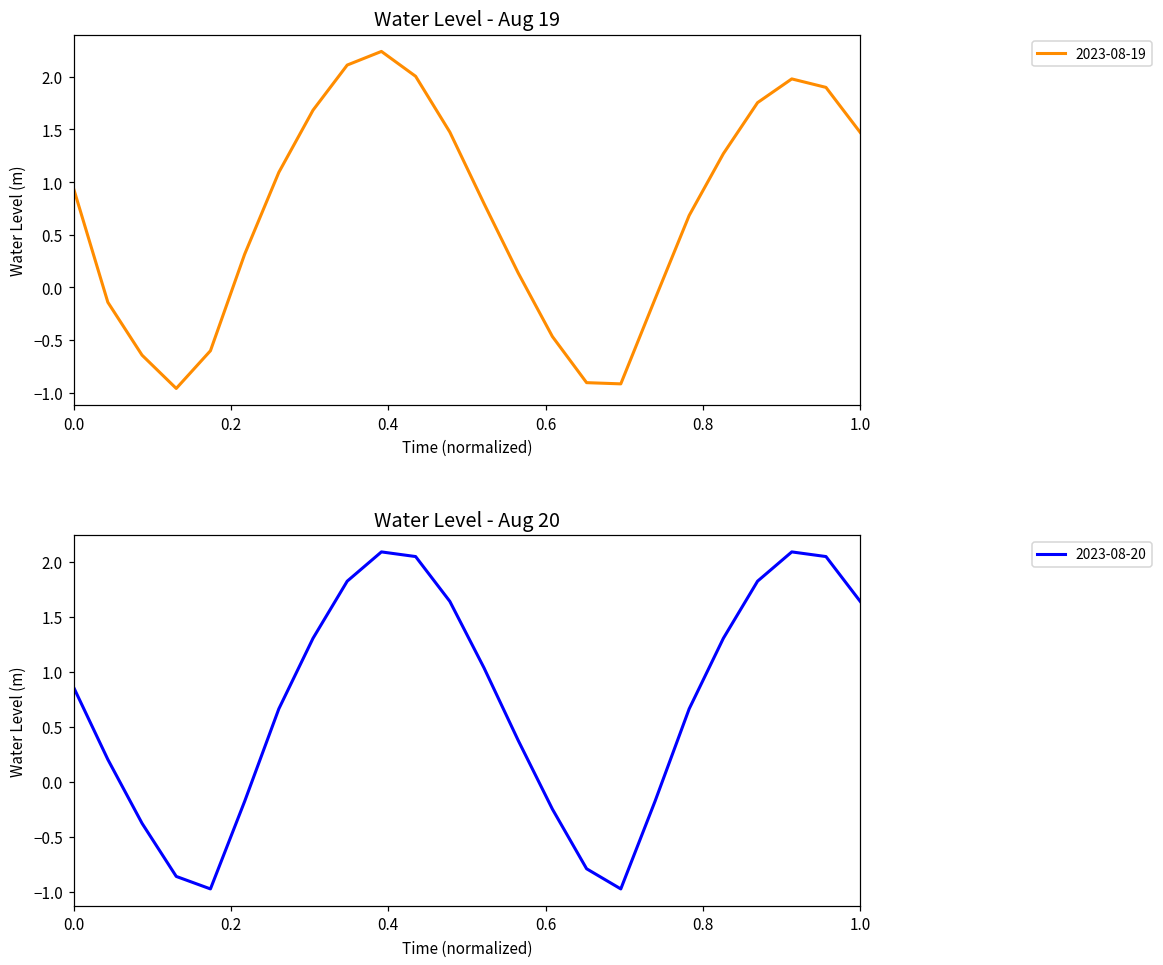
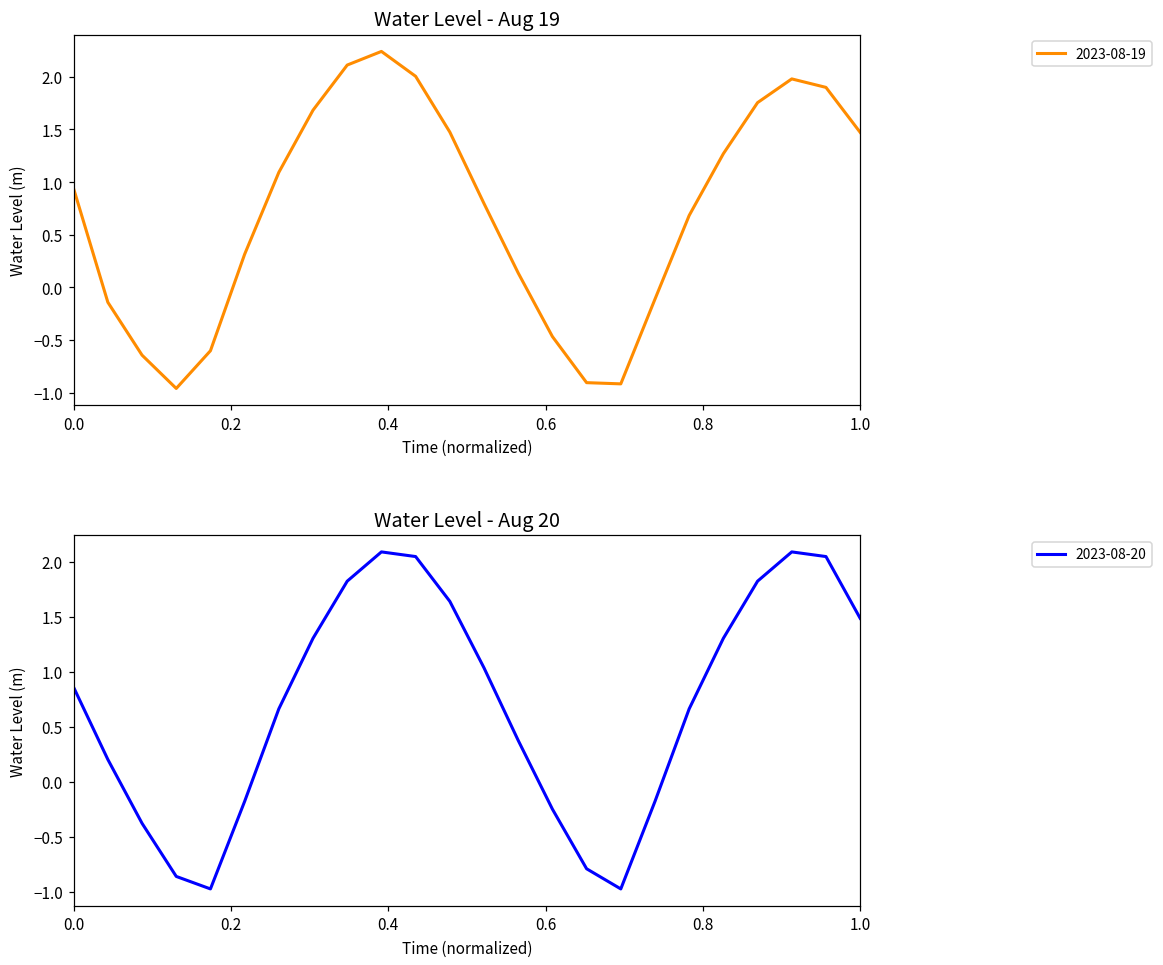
Water Level - Aug 20, 1.0: 1.64 -> 1.49
